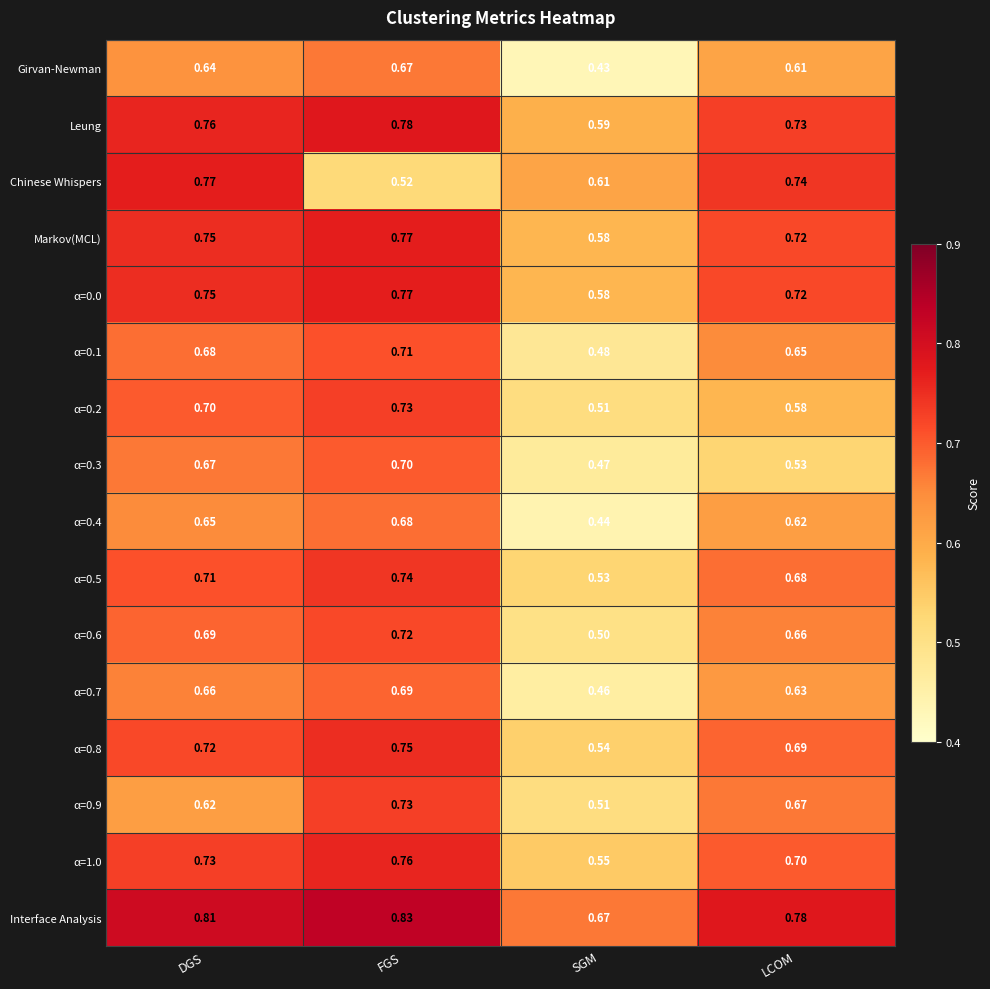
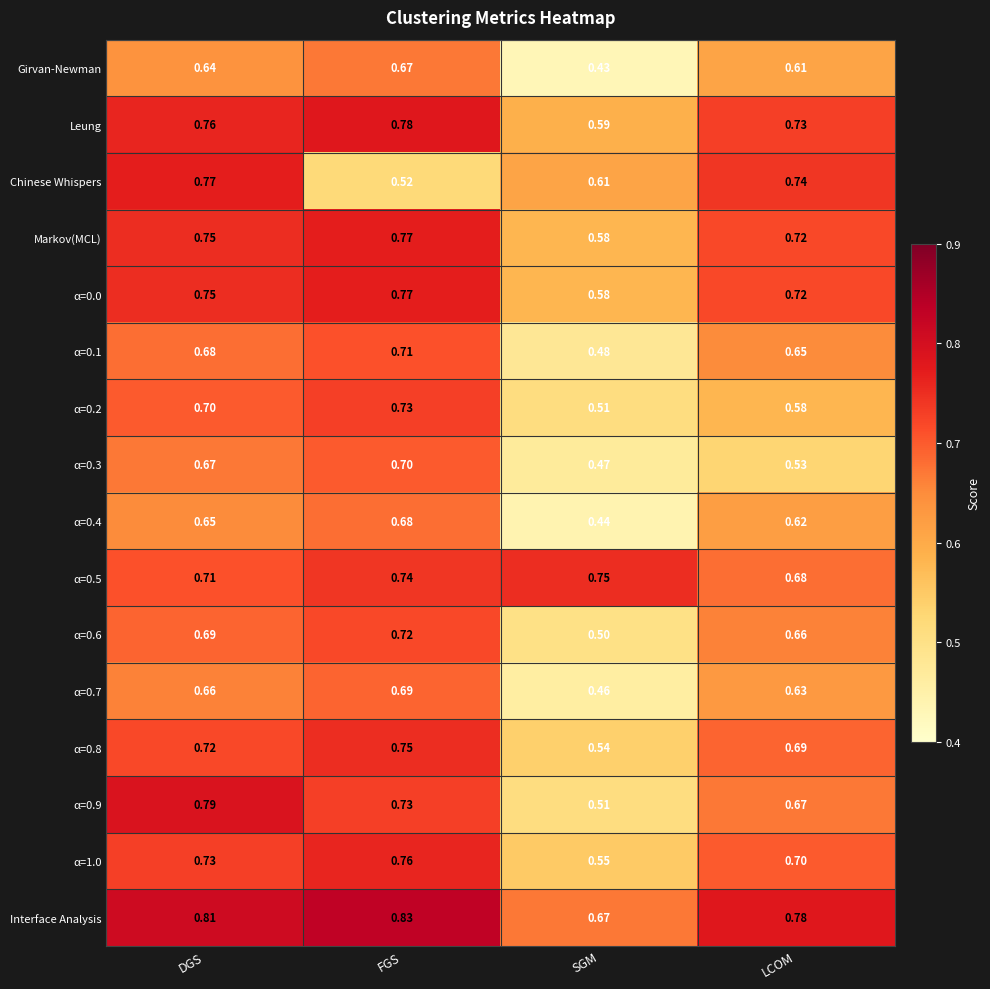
α=0.5, SGM: 0.53 -> 0.75
α=0.9, DGS: 0.62 -> 0.79
